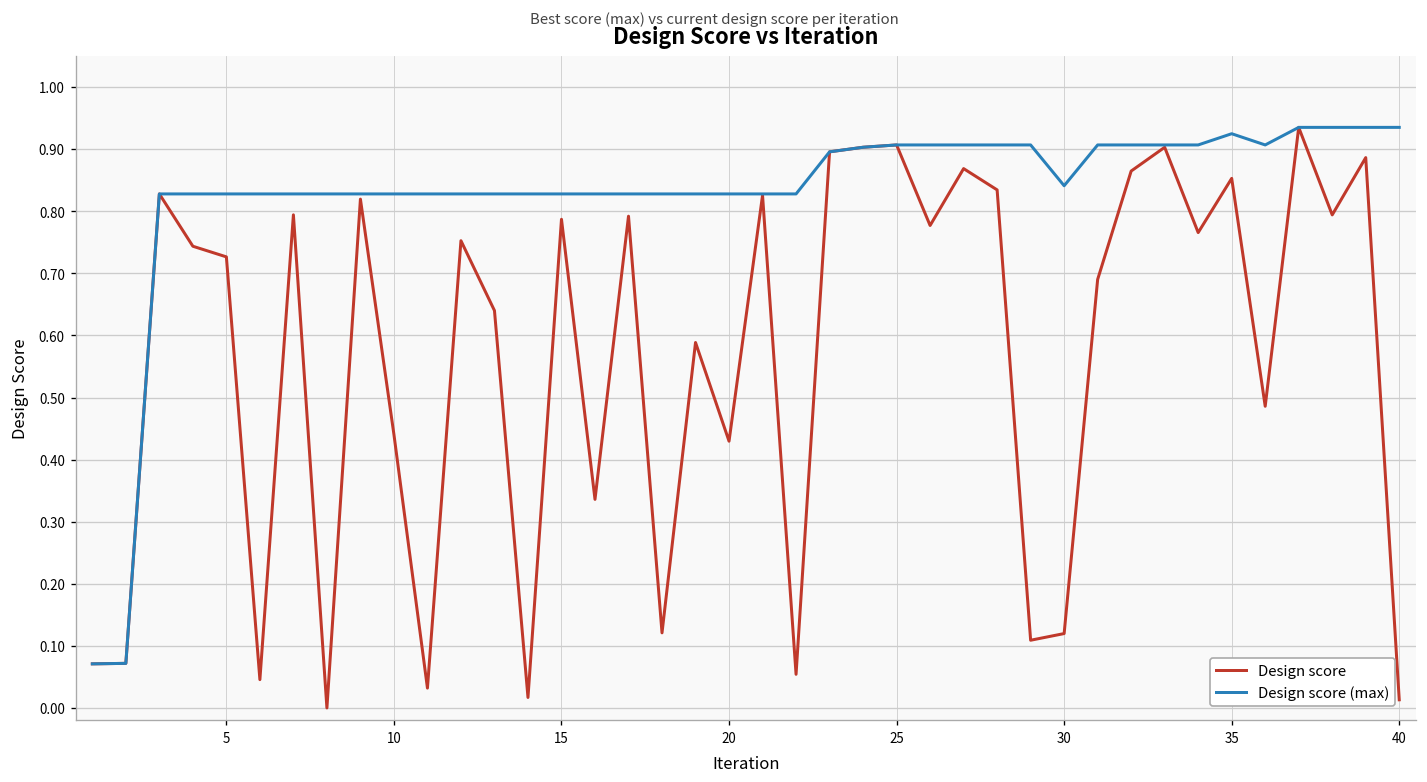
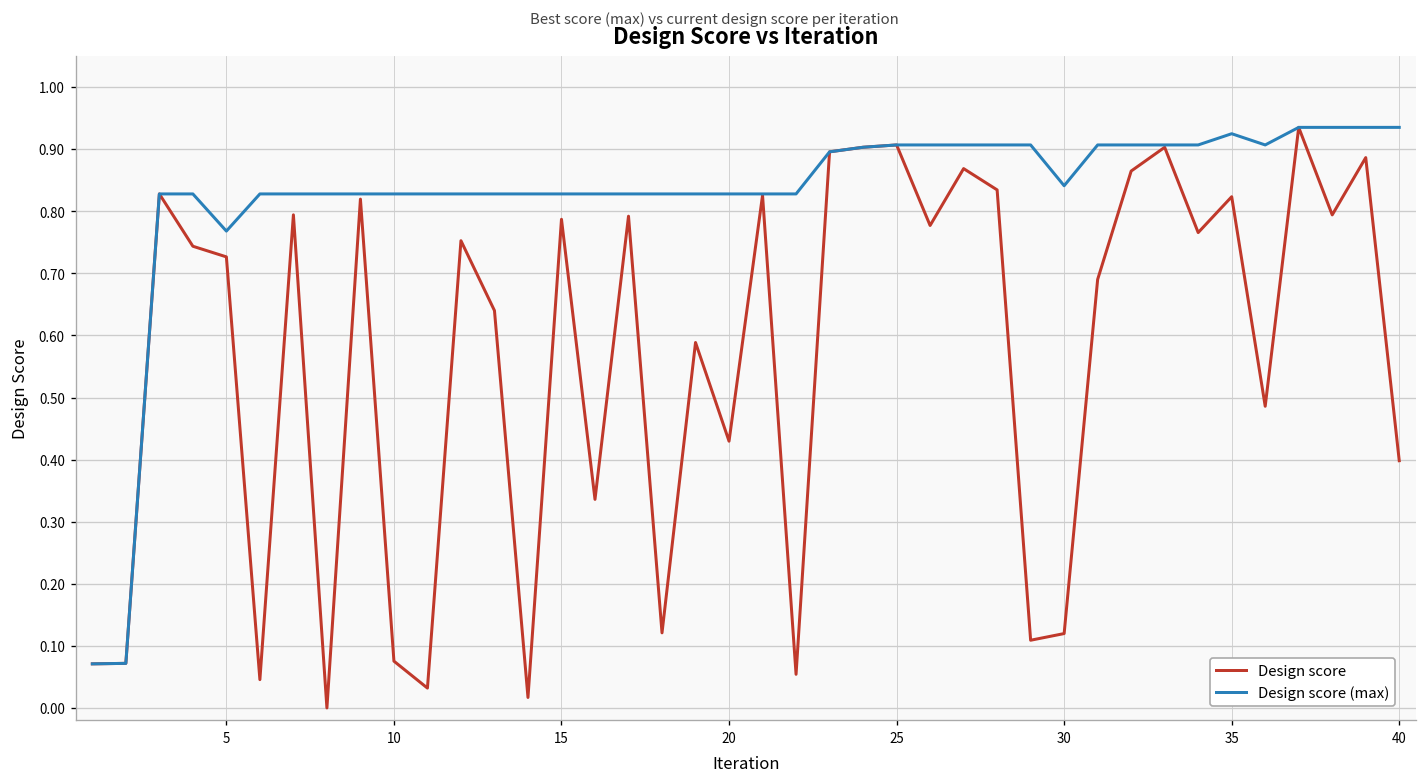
Design score (max), 5: 0.83 -> 0.77
Design score, 10: 0.44 -> 0.08
Design score, 35: 0.85 -> 0.82
Design score, 40: 0.01 -> 0.40
